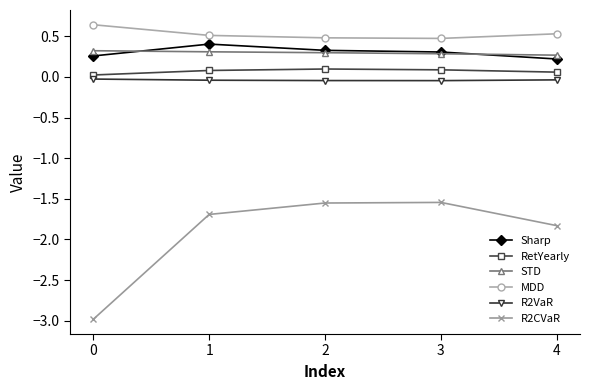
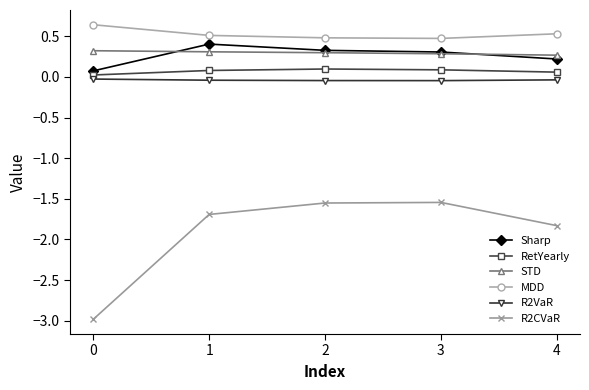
Sharp, 0: 0.3 -> 0.1
